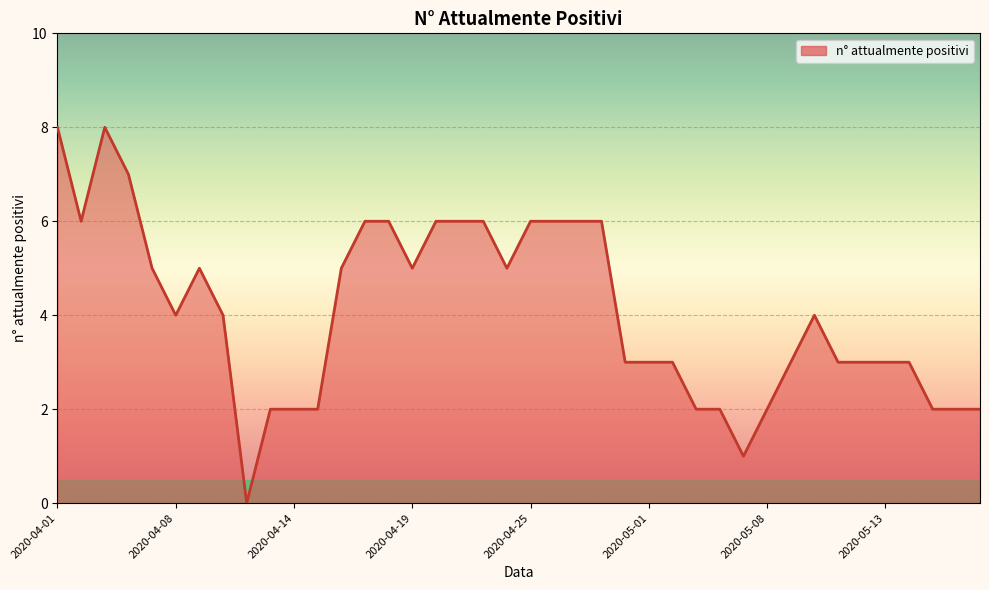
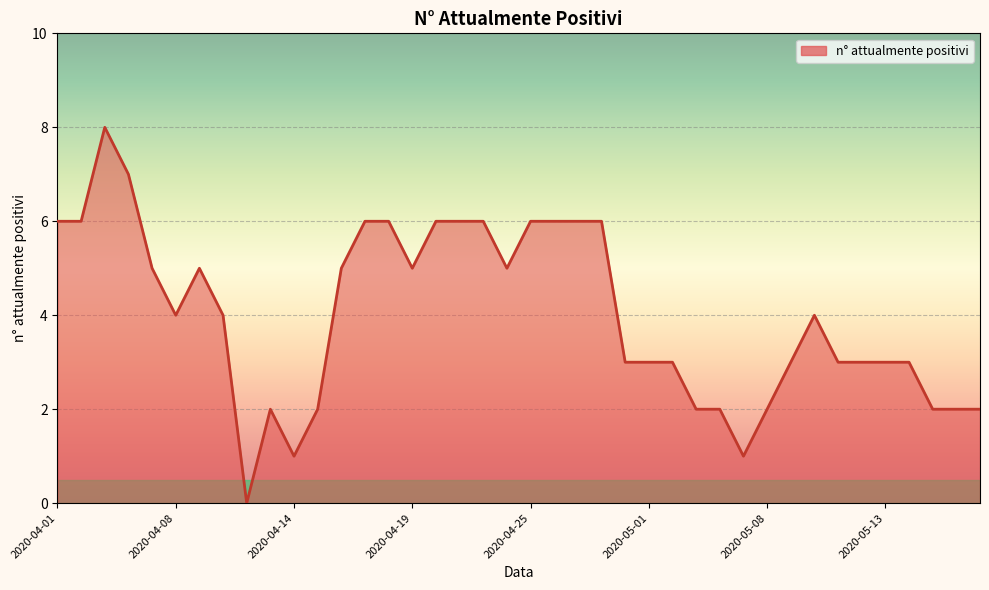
2020-04-01: 8 -> 6
2020-04-14: 2 -> 1
